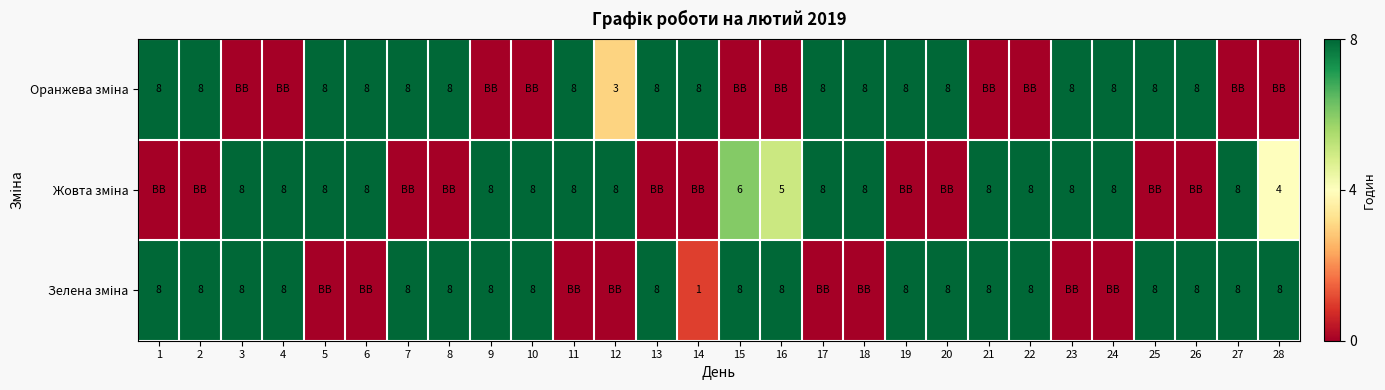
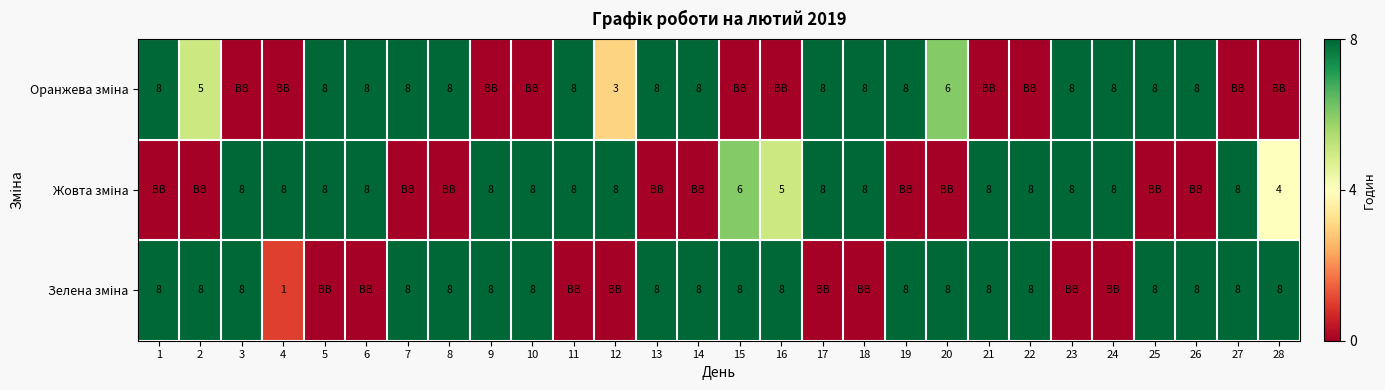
Оранжева зміна, 2: 8 -> 5
Оранжева зміна, 20: 8 -> 6
Зелена зміна, 4: 8 -> 1
Зелена зміна, 14: 1 -> 8
